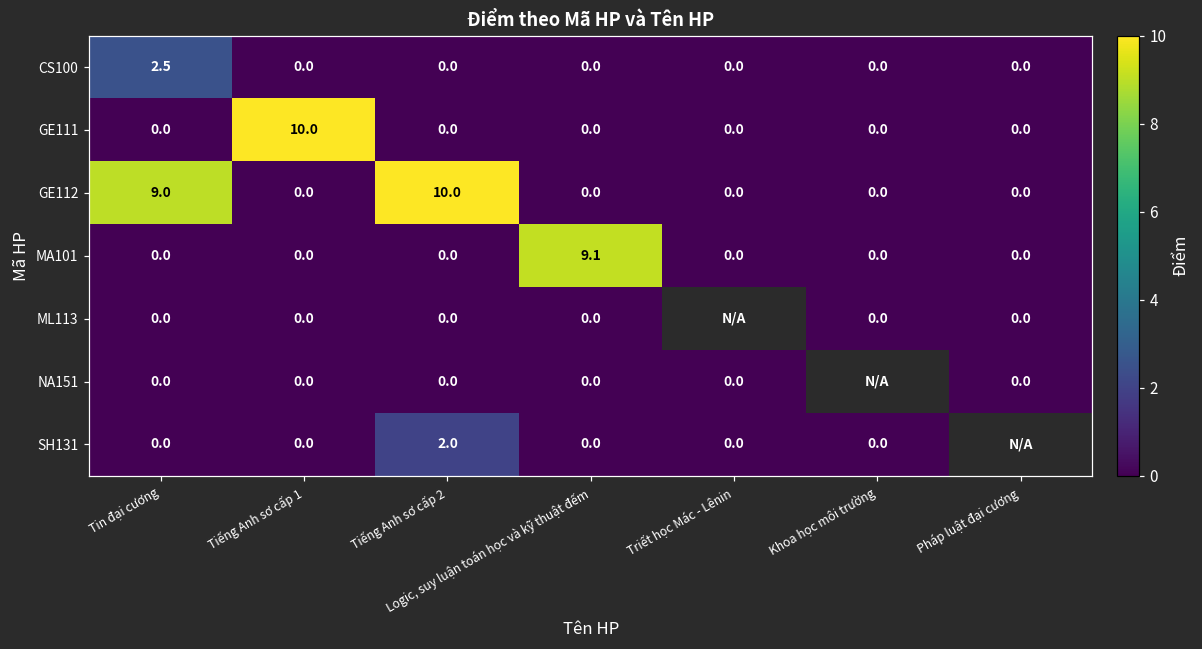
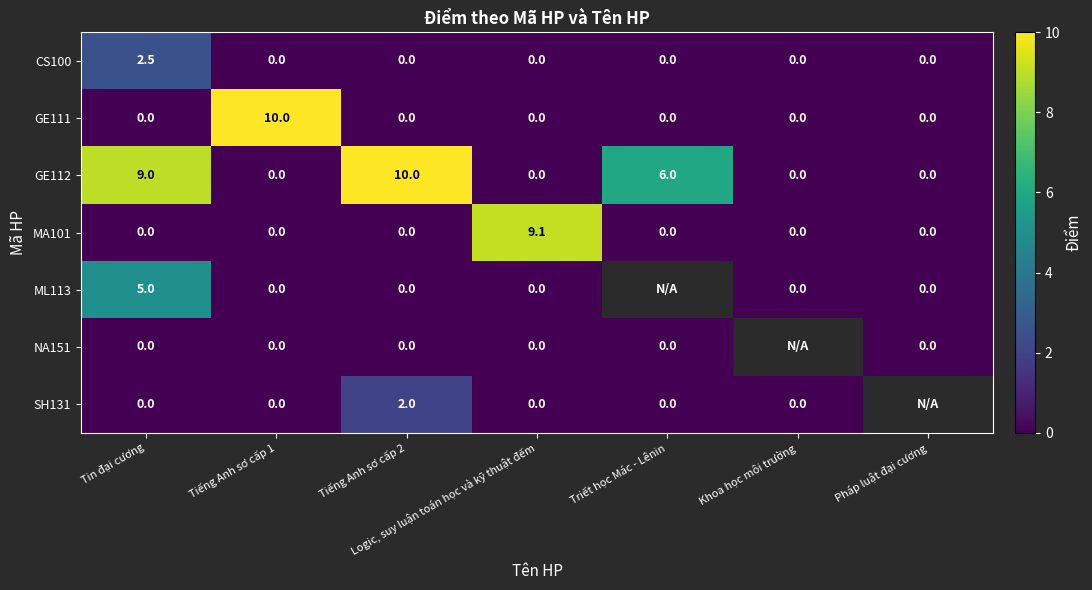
GE112, Triết học Mác - Lênin: 0.0 -> 6.0
ML113, Tin đại cương: 0.0 -> 5.0
